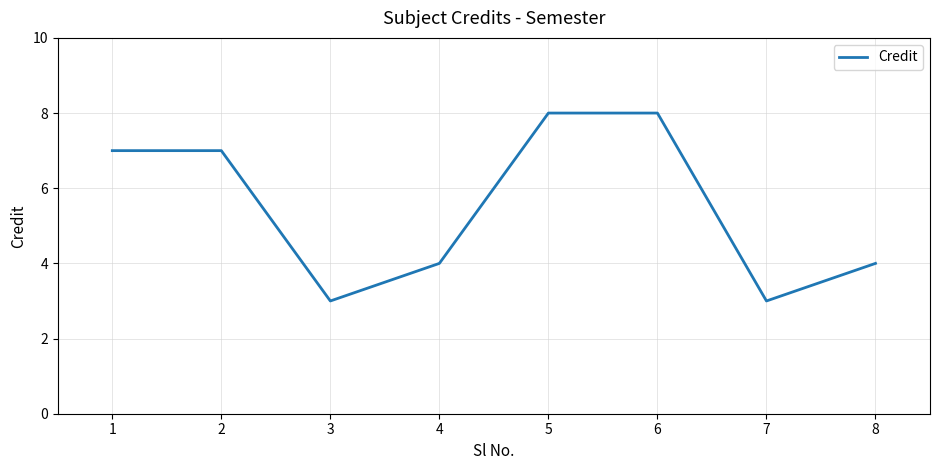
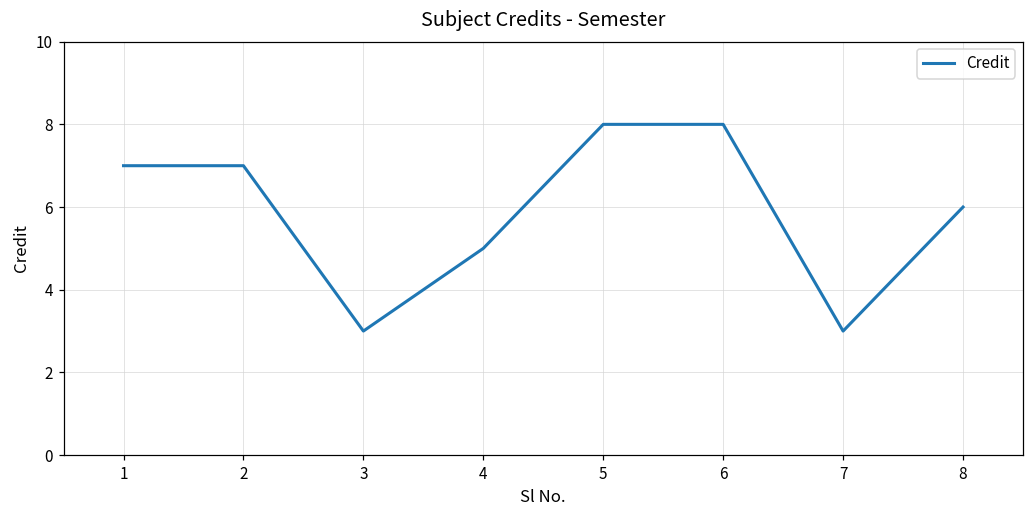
4: 4 -> 5
8: 4 -> 6
